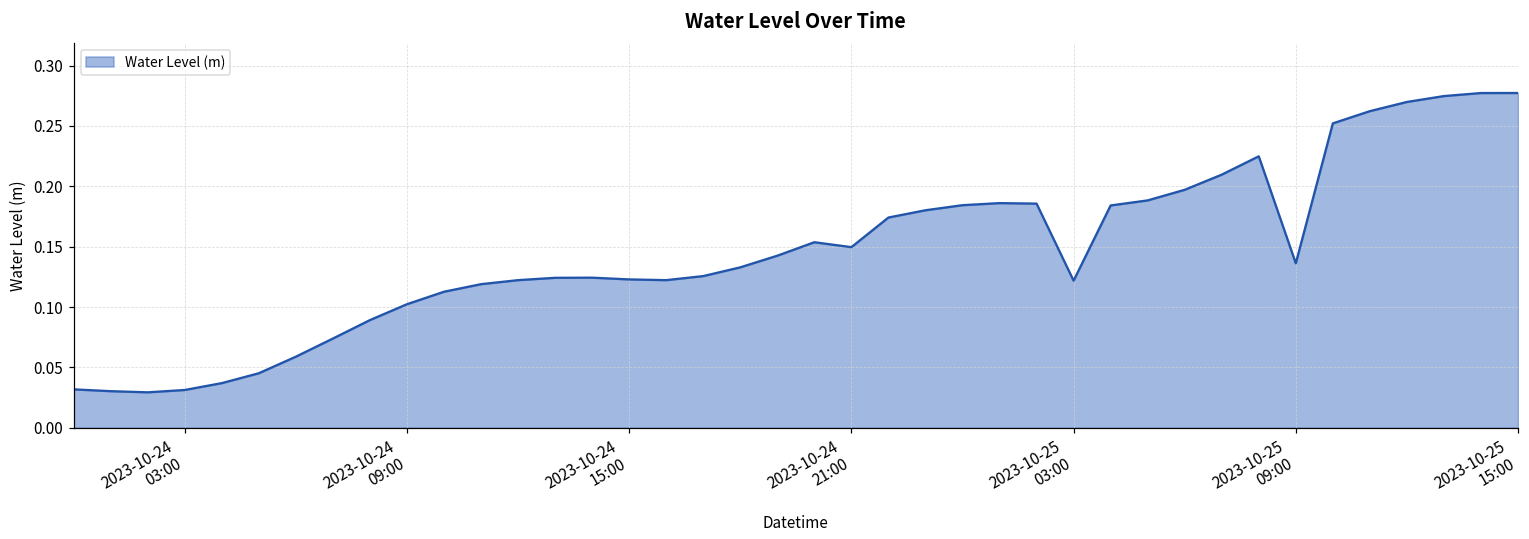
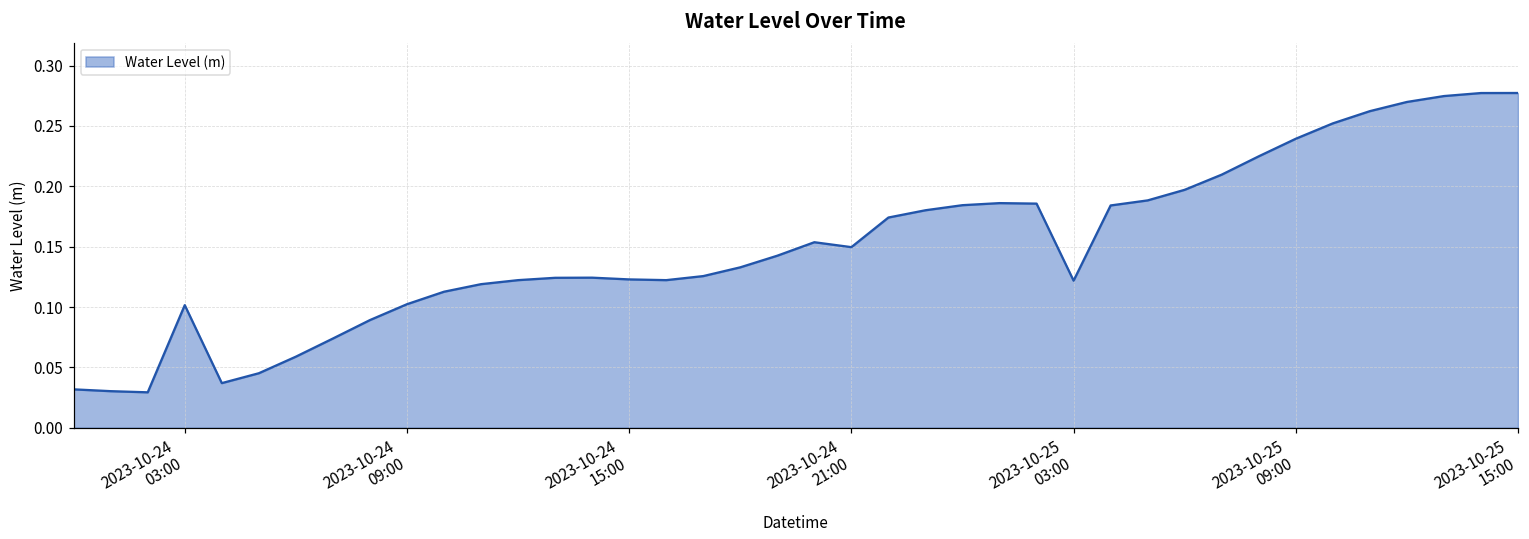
2023-10-24 03:00: 0.031 -> 0.102
2023-10-25 09:00: 0.136 -> 0.239
